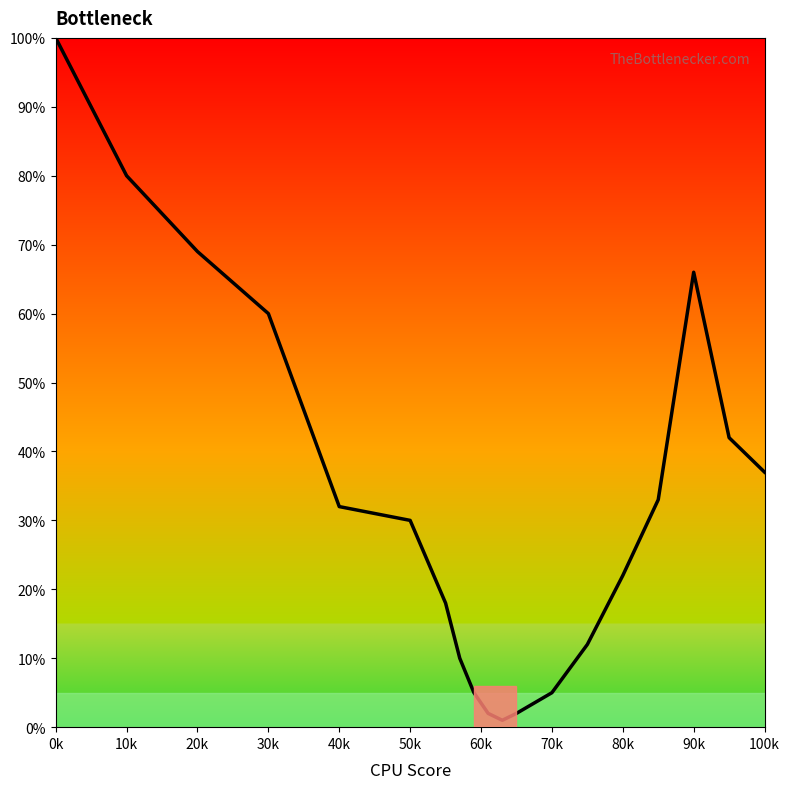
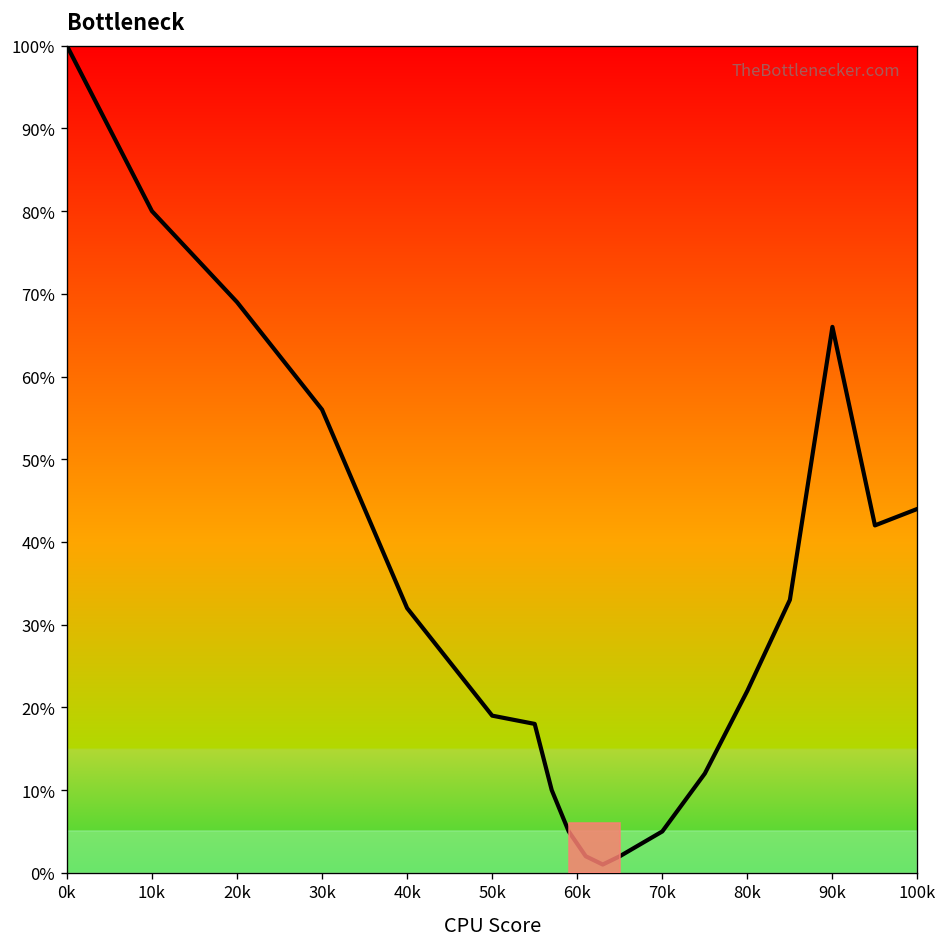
30k: 60% -> 56%
50k: 30% -> 19%
100k: 37% -> 44%
